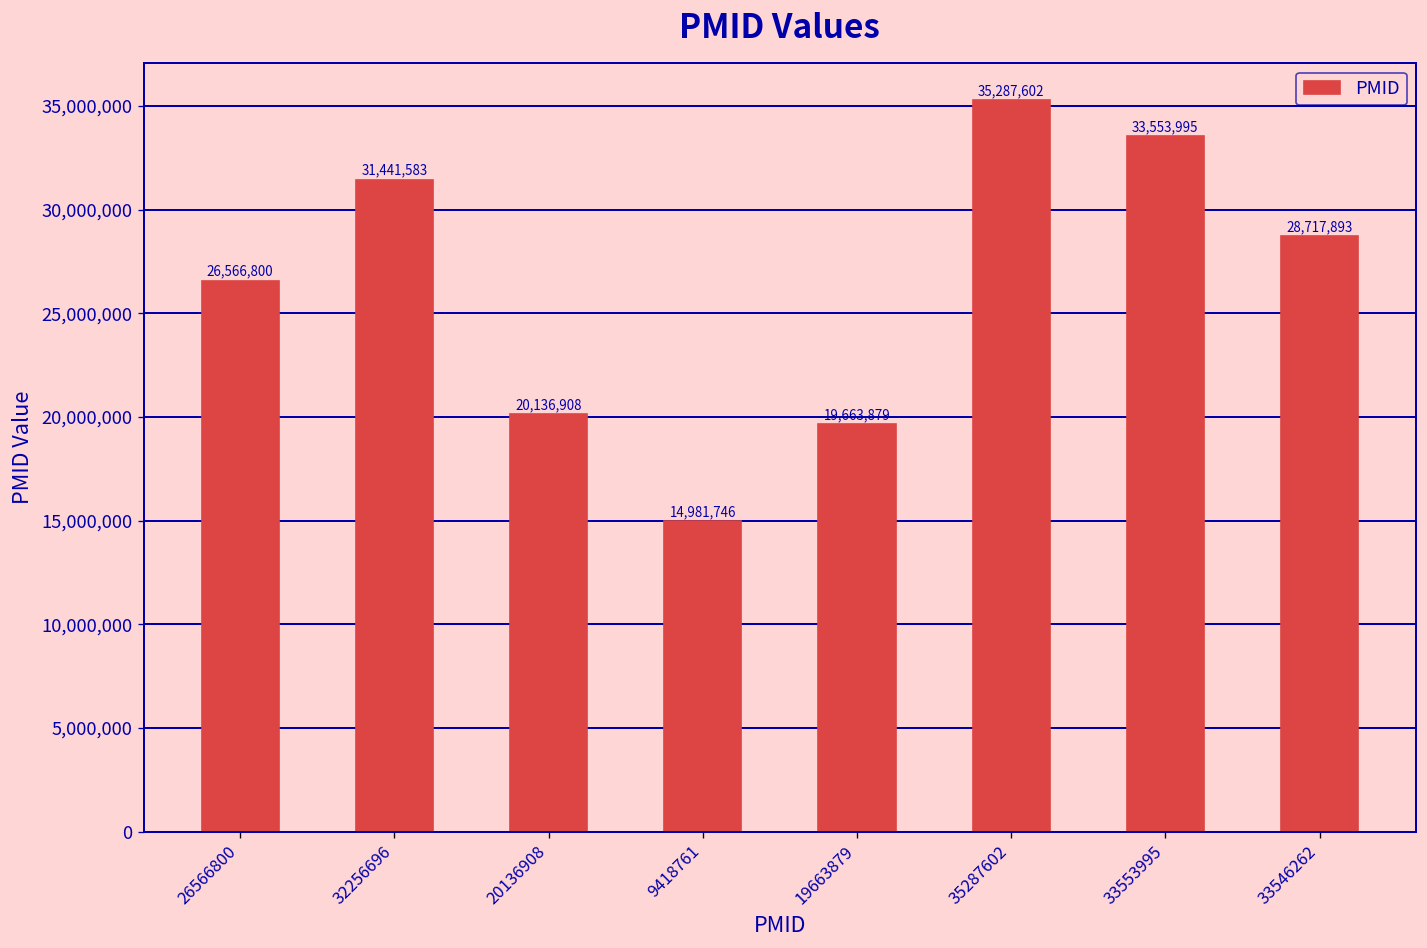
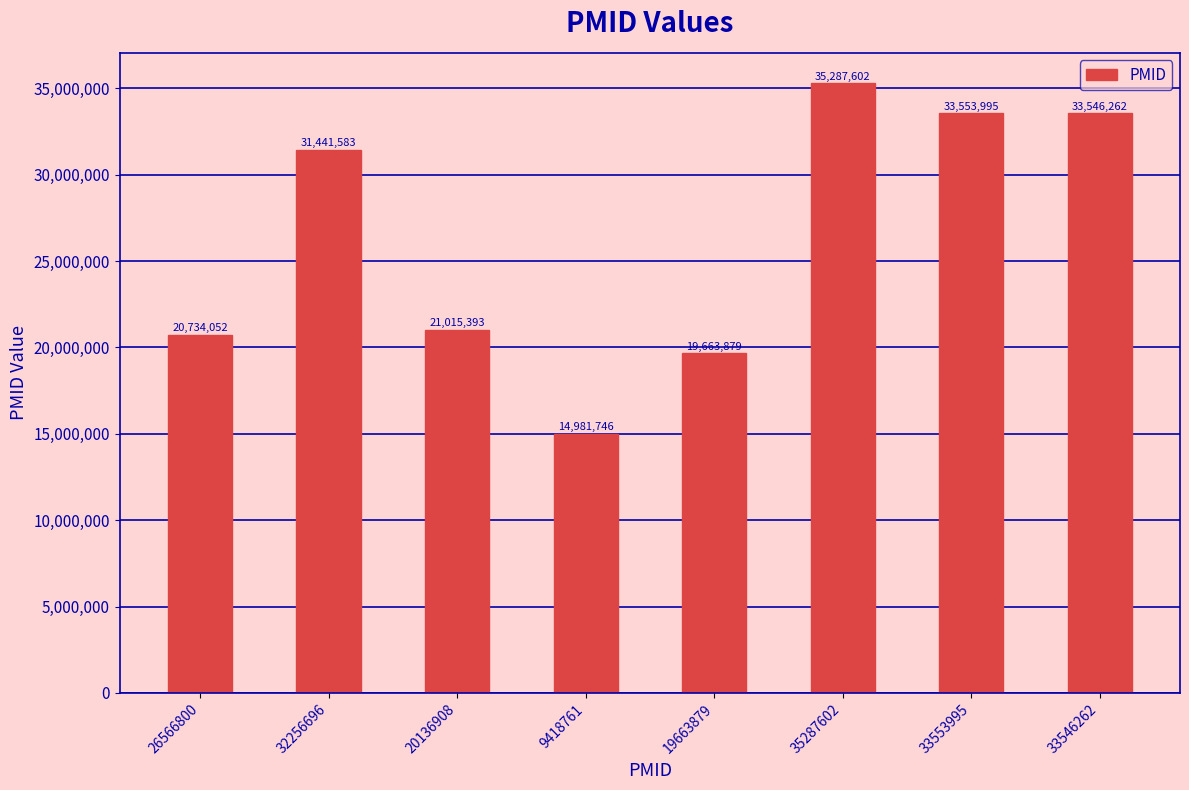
26566800: 26,566,800 -> 20,734,052
20136908: 20,136,908 -> 21,015,393
33546262: 28,717,893 -> 33,546,262
